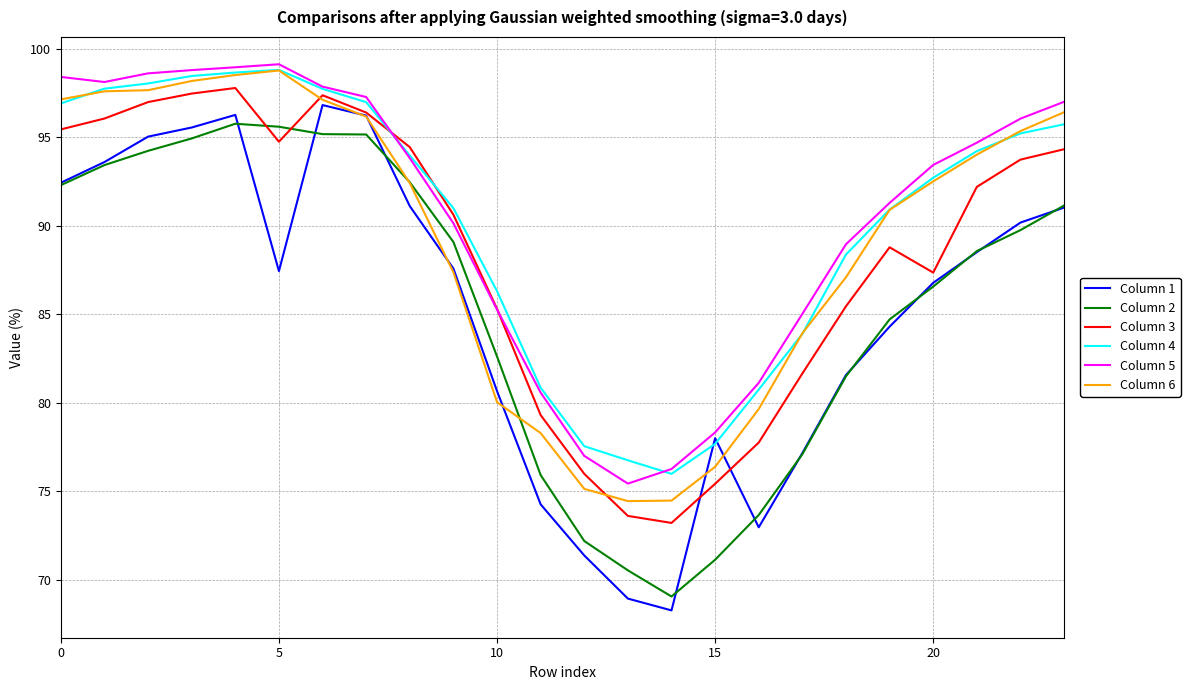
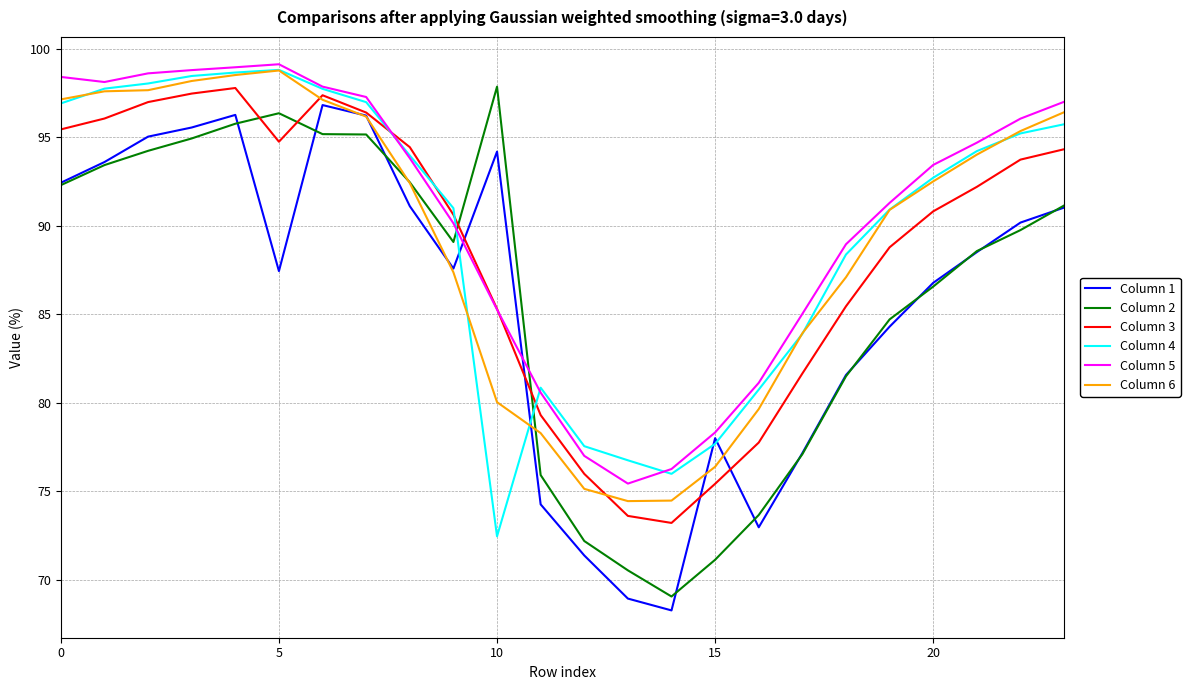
Column 2, 5: 95.6 -> 96.4
Column 1, 10: 80.7 -> 94.2
Column 2, 10: 82.6 -> 97.9
Column 4, 10: 86.3 -> 72.5
Column 3, 20: 87.4 -> 90.8
